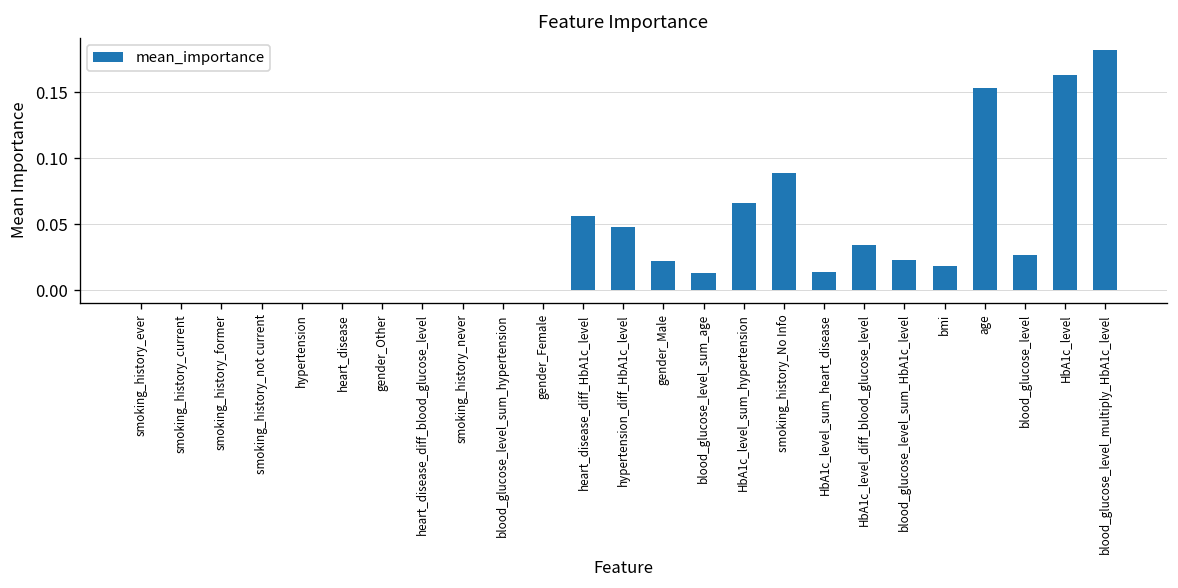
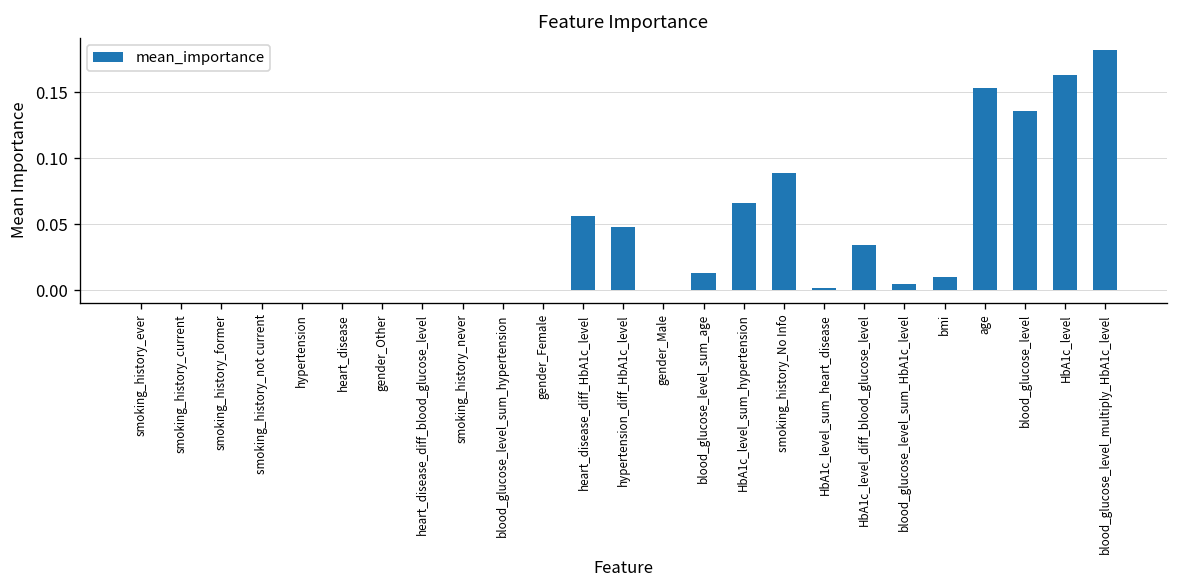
gender_Male: 0.022 -> 0.000
HbA1c_level_sum_heart_disease: 0.014 -> 0.002
blood_glucose_level_sum_HbA1c_level: 0.023 -> 0.005
bmi: 0.019 -> 0.010
blood_glucose_level: 0.027 -> 0.136
